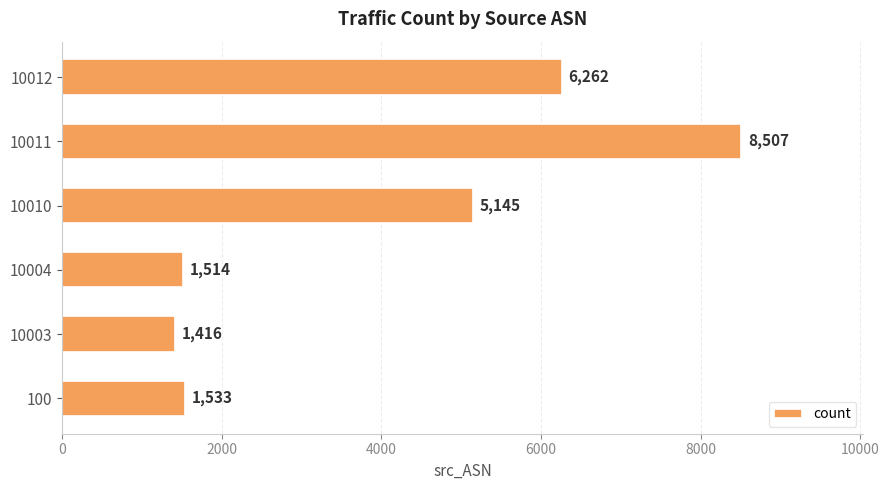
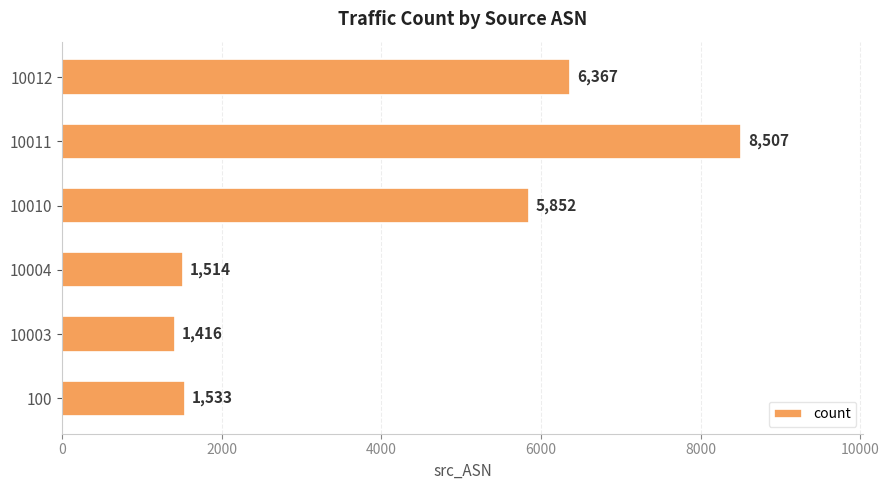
10012: 6,262 -> 6,367
10010: 5,145 -> 5,852
